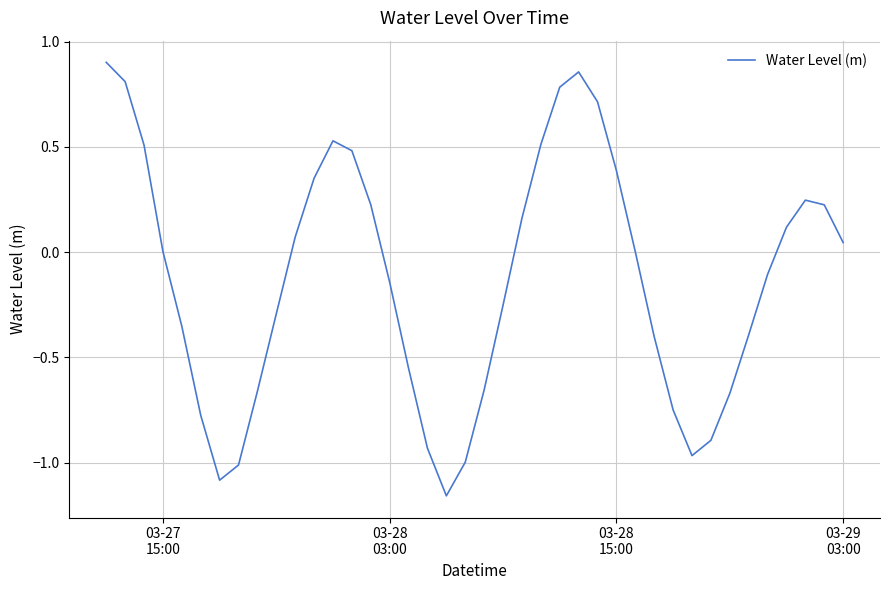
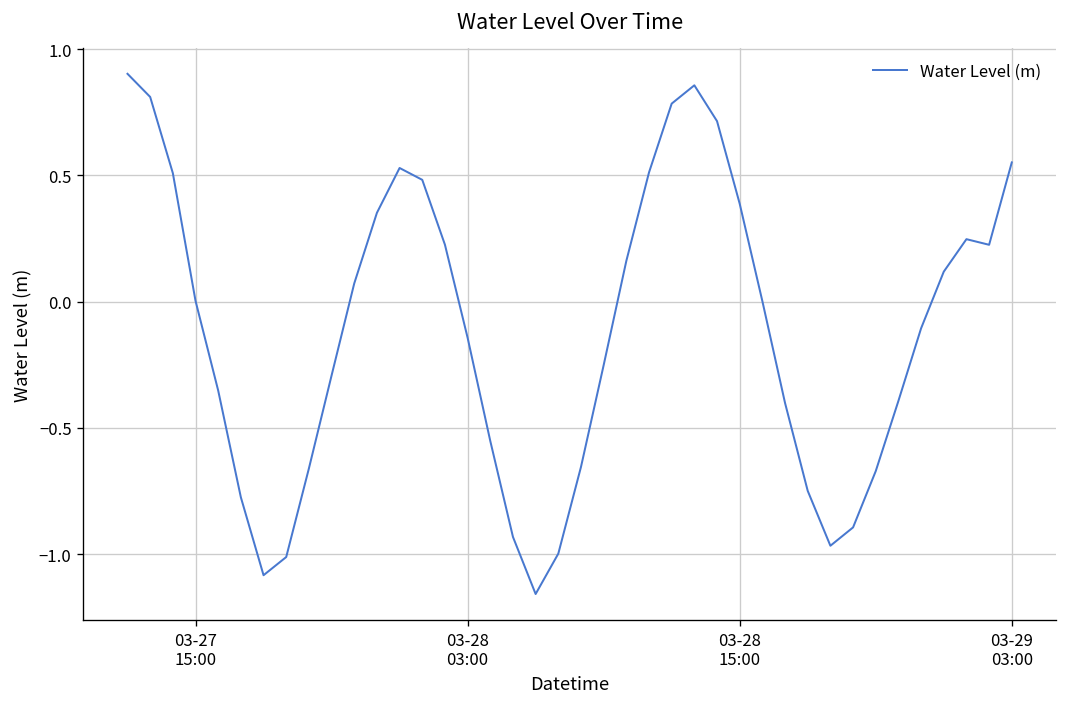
03-29 03:00: 0.05 -> 0.55
